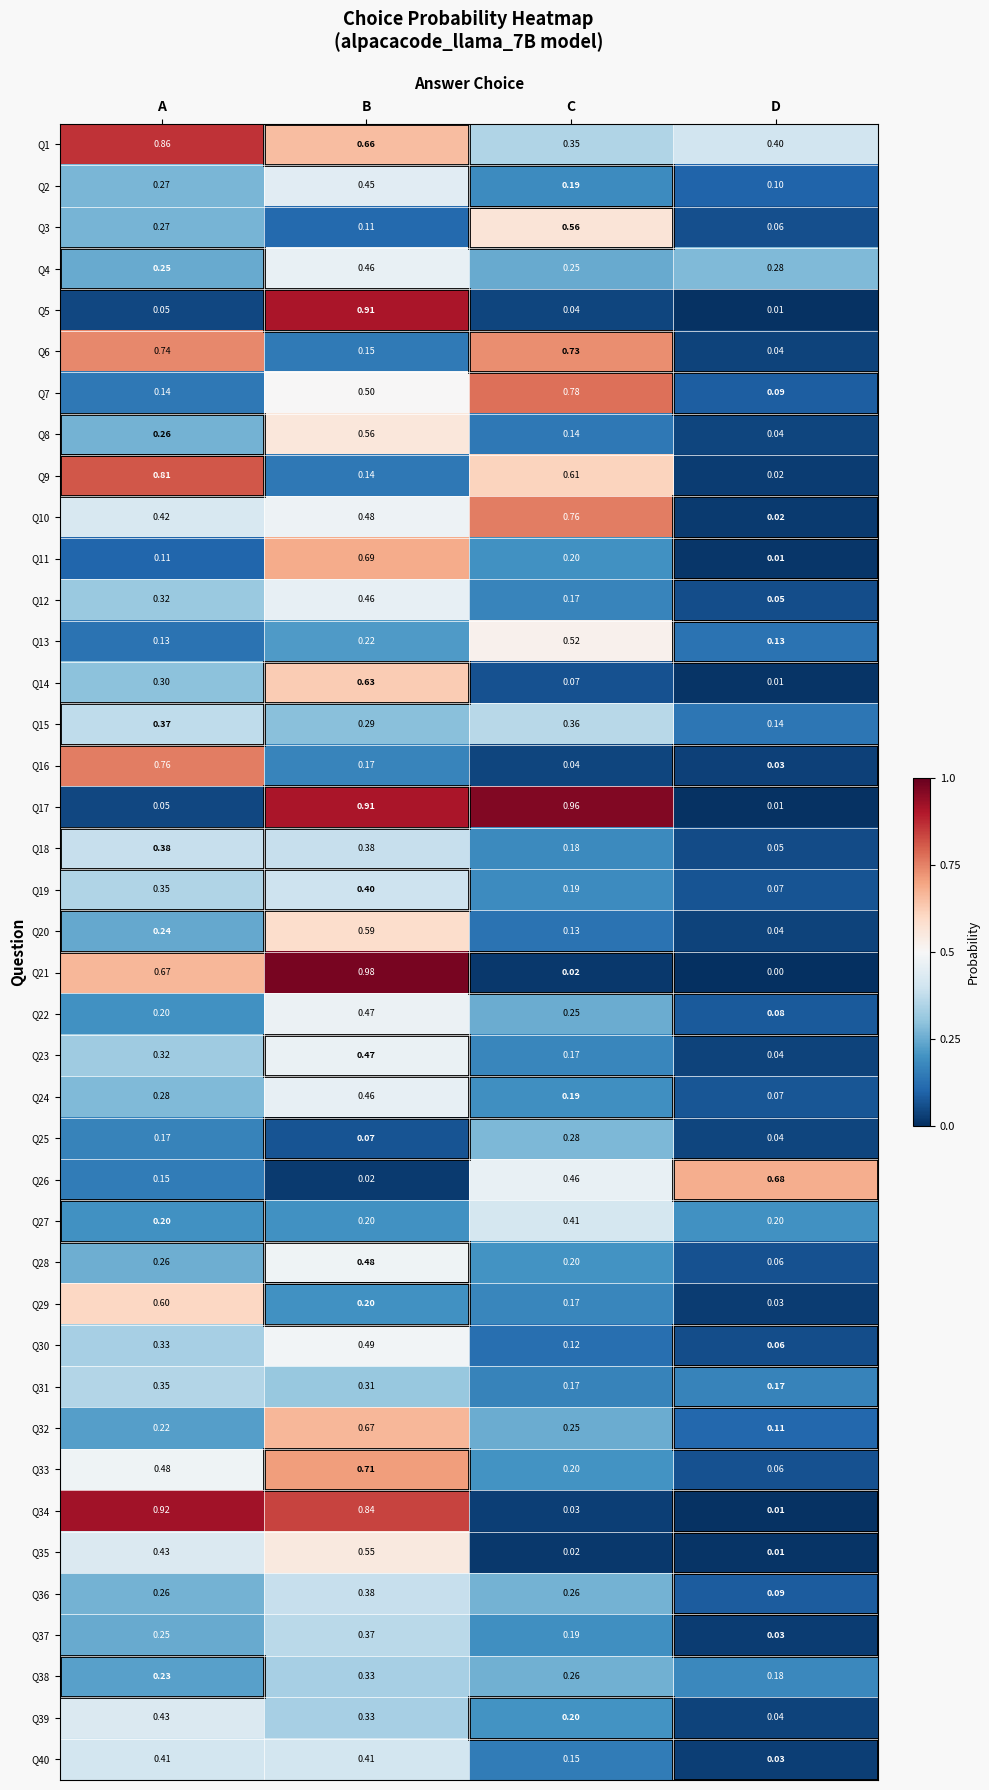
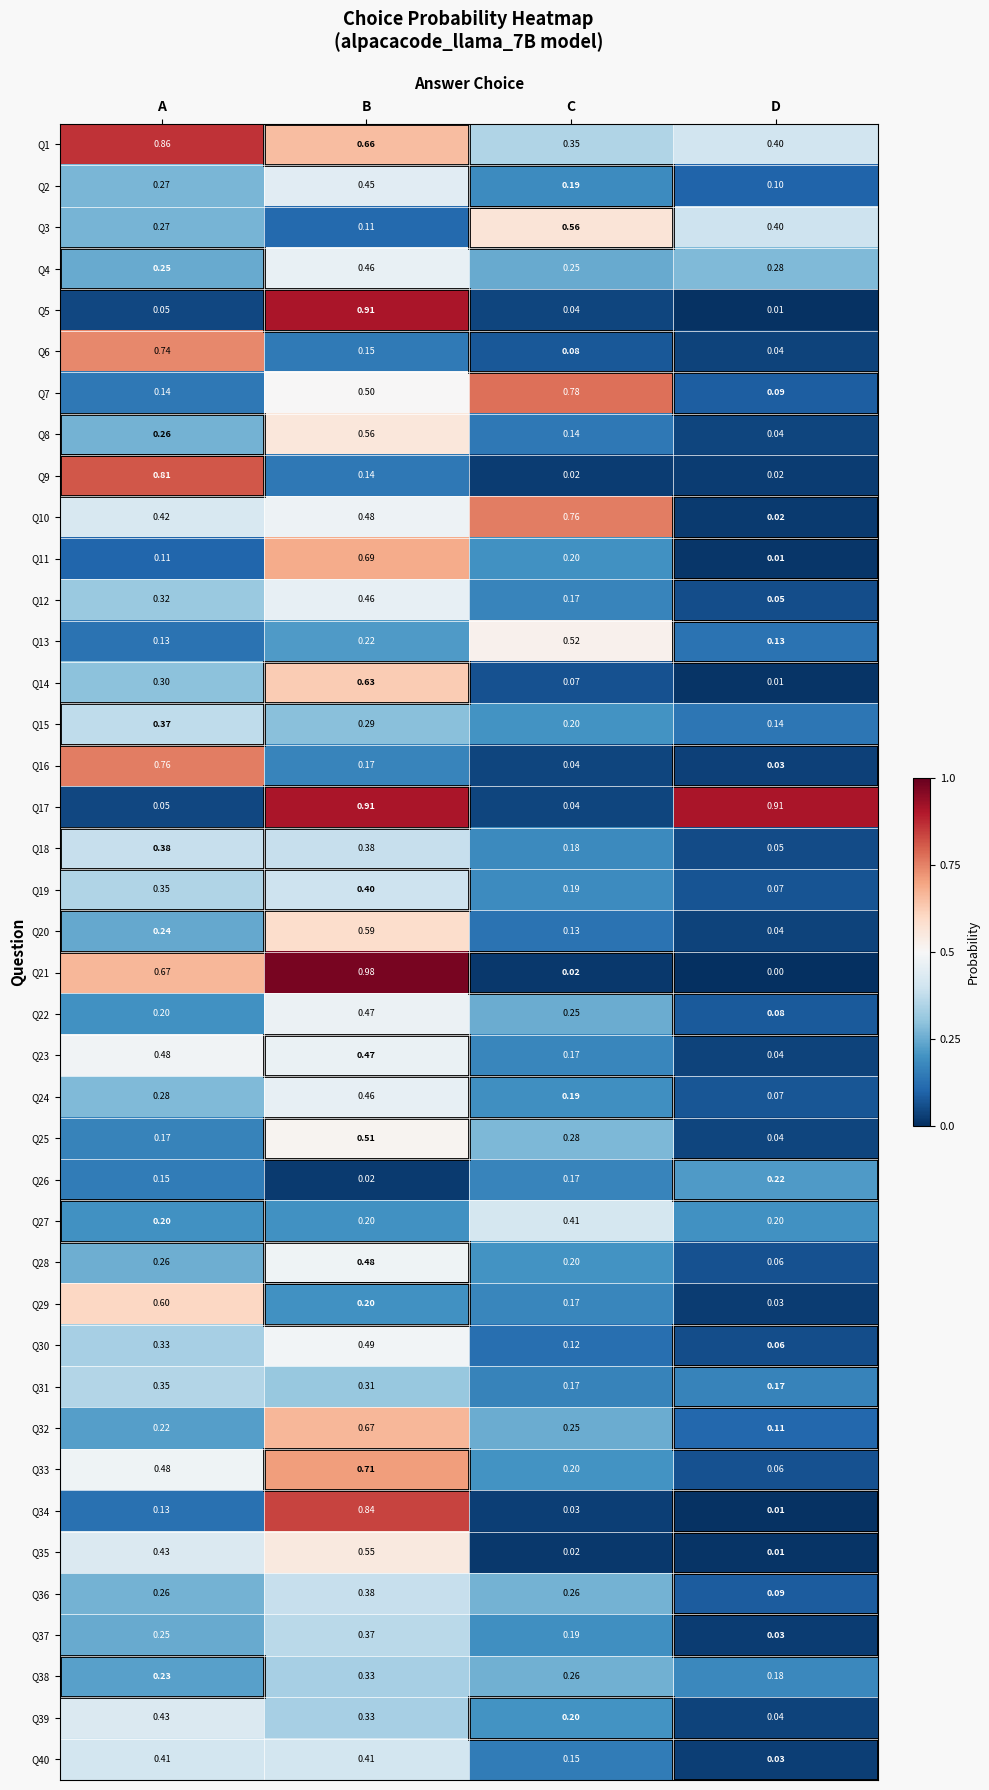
Q3, D: 0.06 -> 0.40
Q6, C: 0.73 -> 0.08
Q9, C: 0.61 -> 0.02
Q15, C: 0.36 -> 0.20
Q17, C: 0.96 -> 0.04
Q17, D: 0.01 -> 0.91
Q23, A: 0.32 -> 0.48
Q25, B: 0.07 -> 0.51
Q26, C: 0.46 -> 0.17
Q26, D: 0.68 -> 0.22
Q34, A: 0.92 -> 0.13
